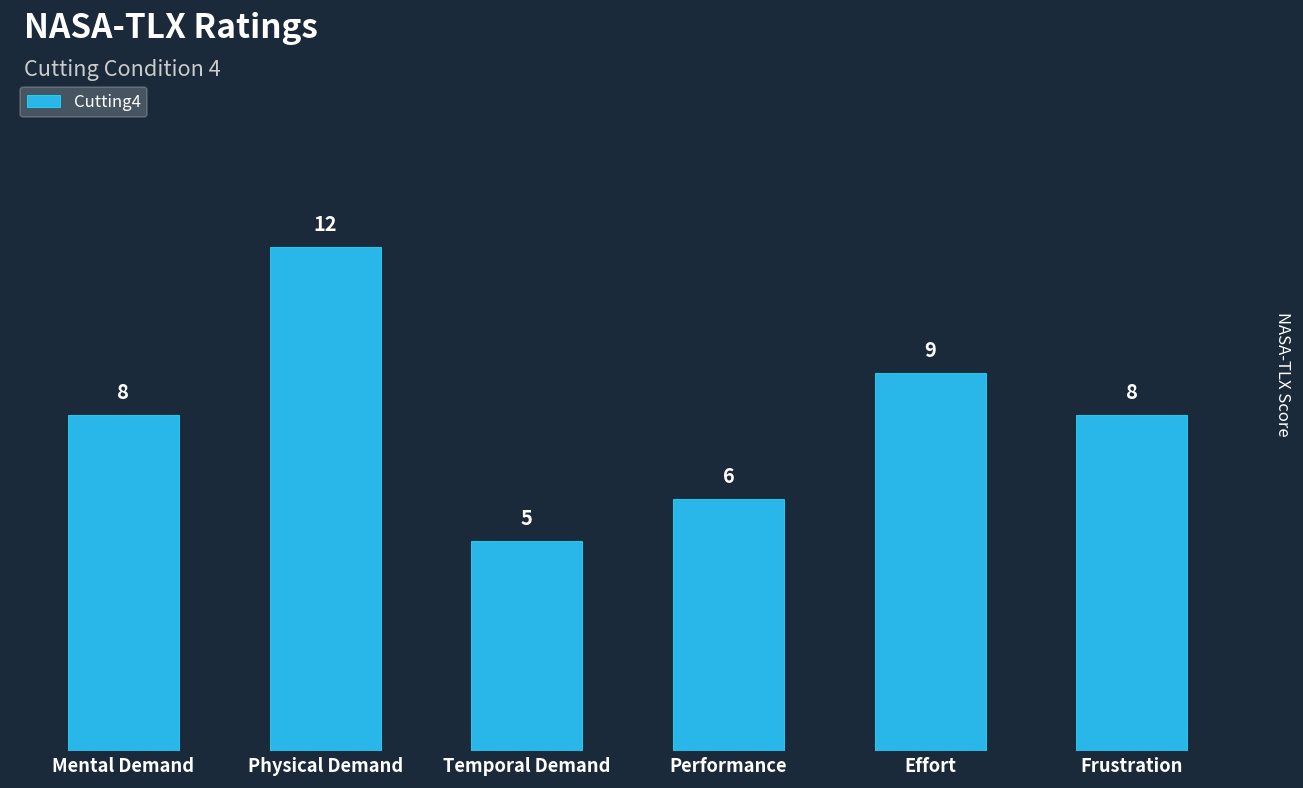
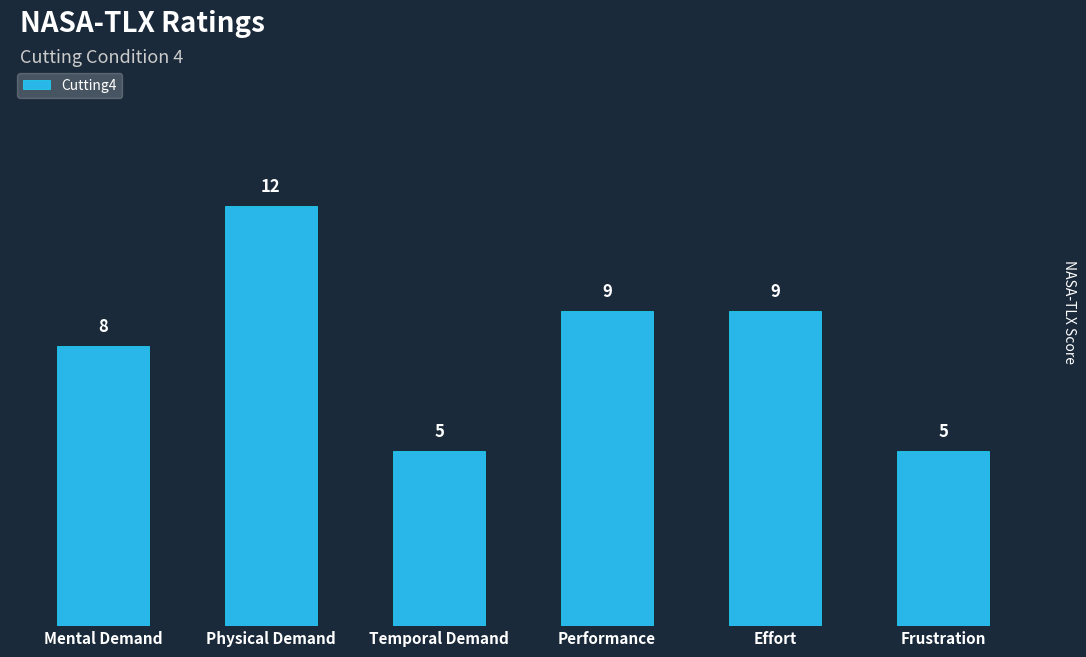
Performance: 6 -> 9
Frustration: 8 -> 5
